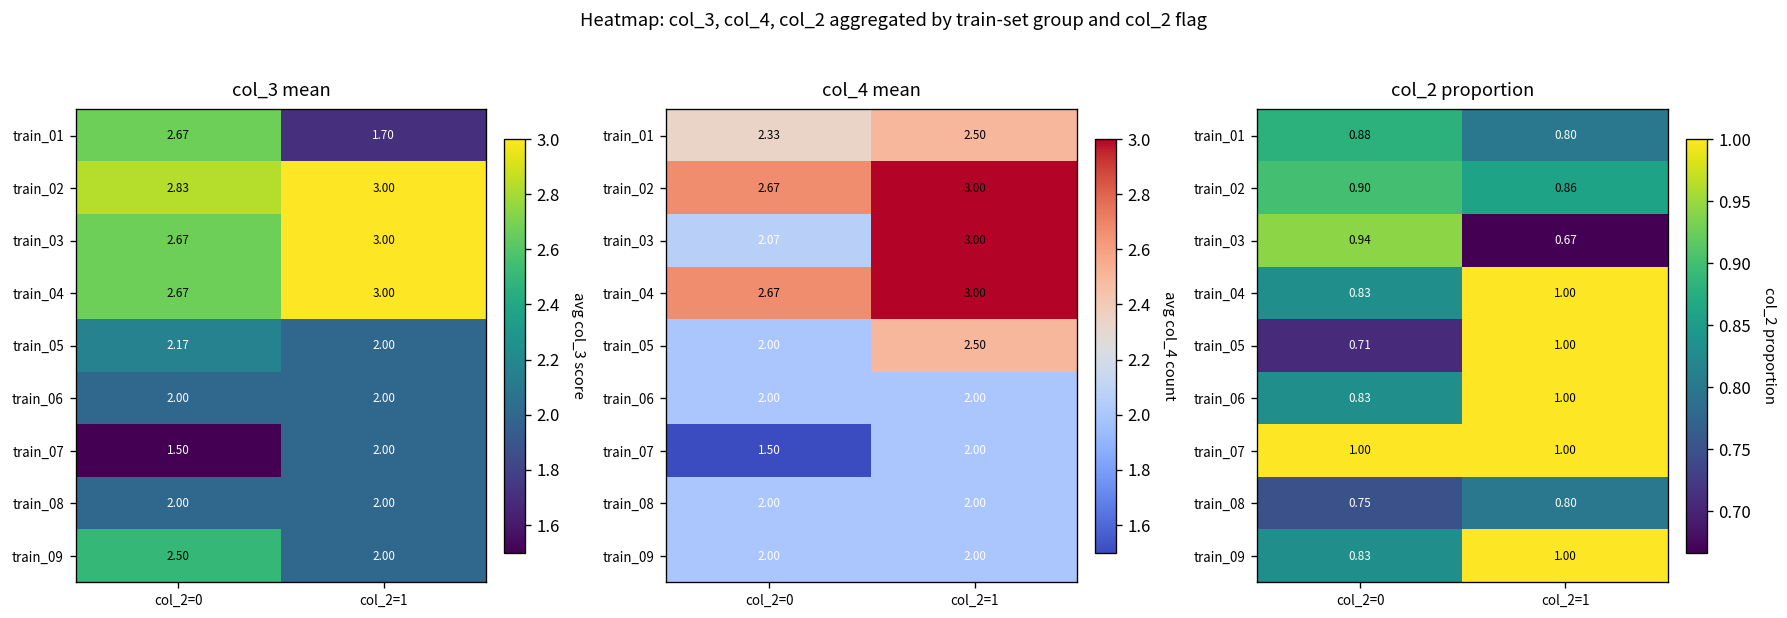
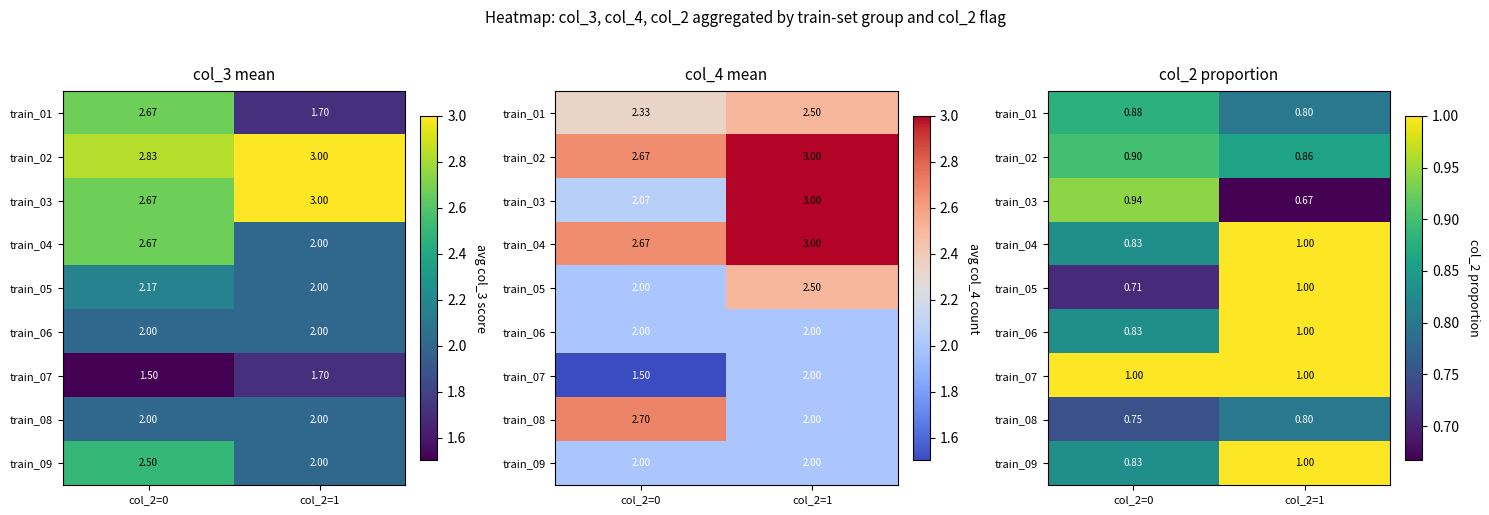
col_3 mean, train_04, col_2=1: 3.00 -> 2.00
col_3 mean, train_07, col_2=1: 2.00 -> 1.70
col_4 mean, train_08, col_2=0: 2.00 -> 2.70
